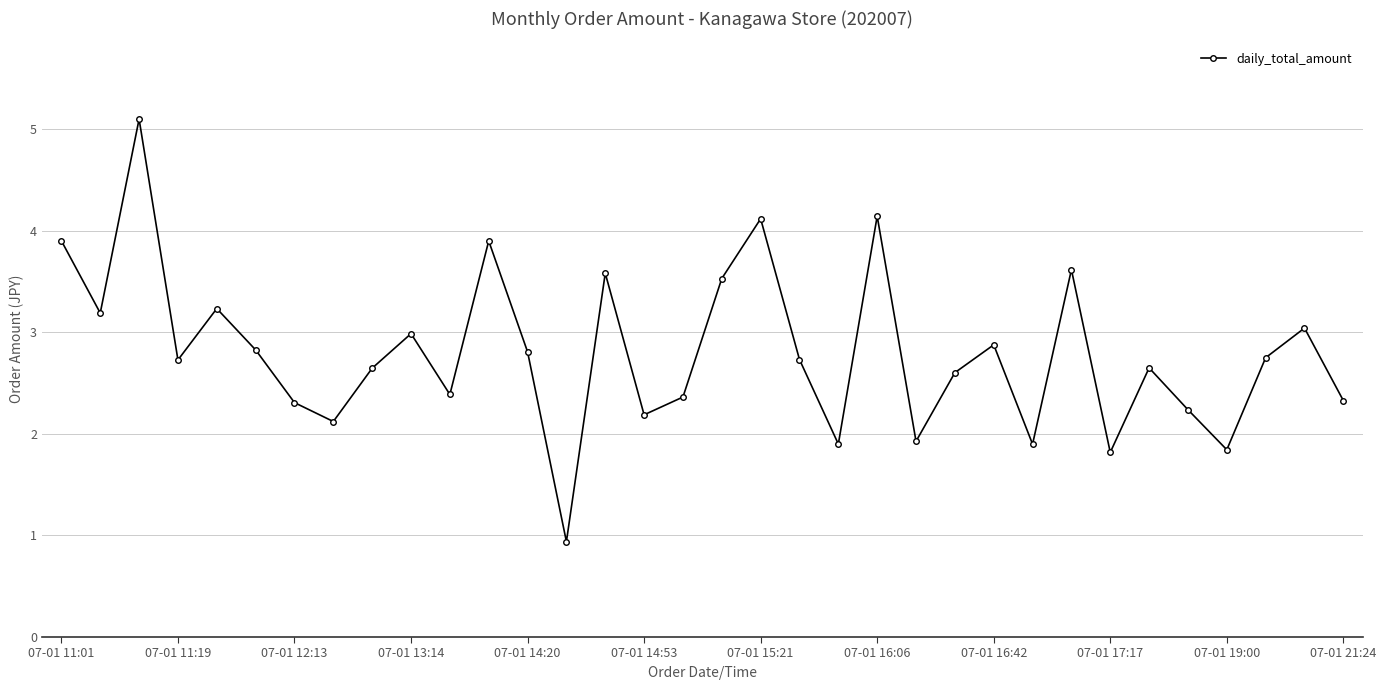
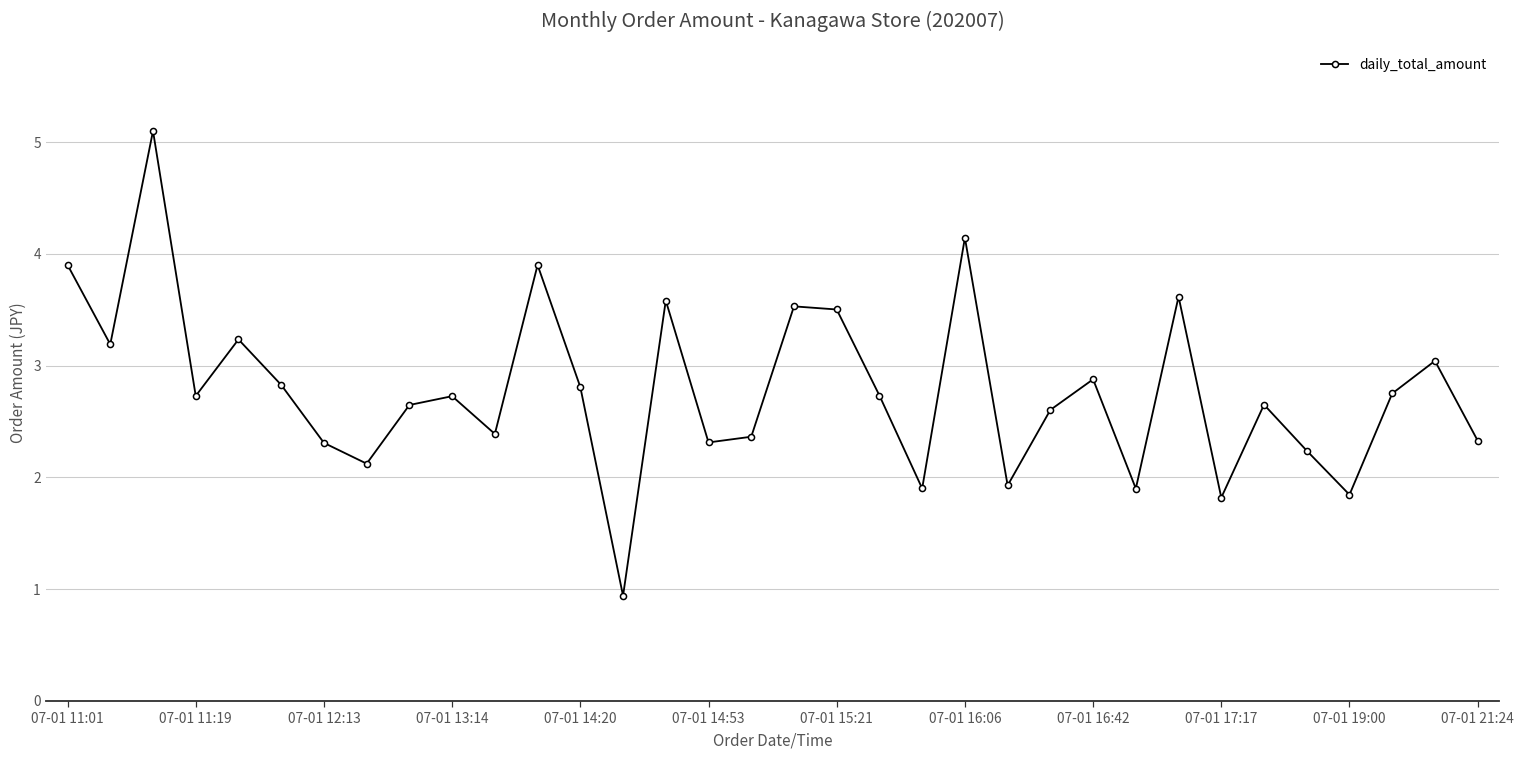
07-01 13:14: 2.99 -> 2.73
07-01 14:53: 2.19 -> 2.31
07-01 15:21: 4.12 -> 3.50
